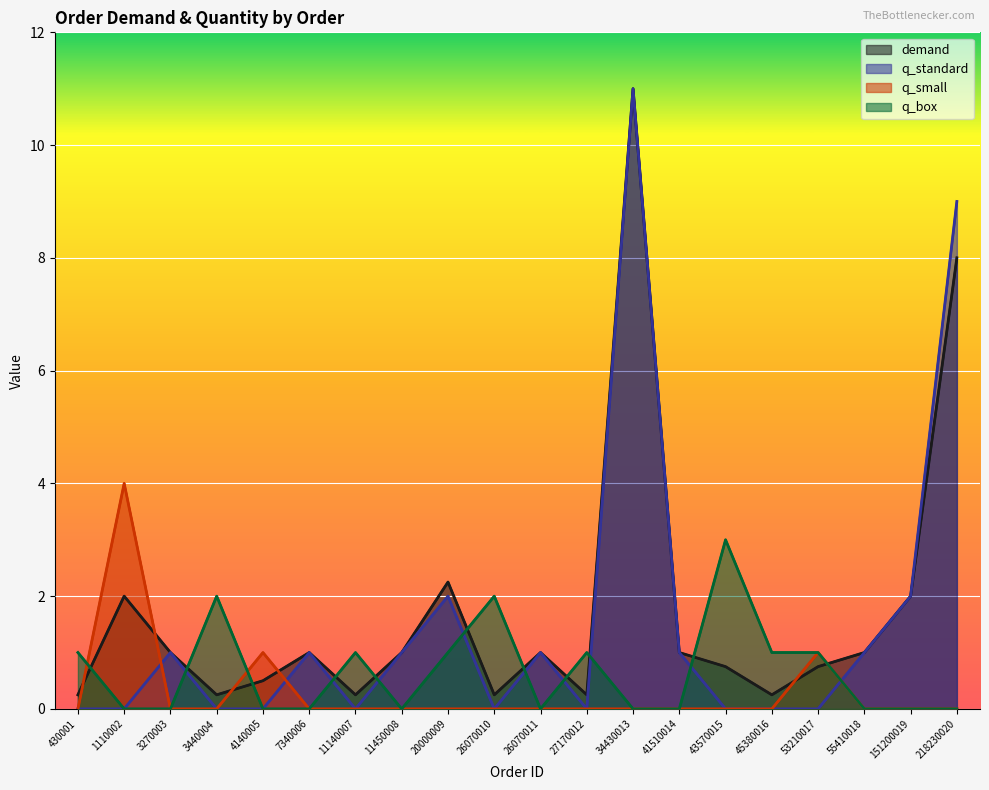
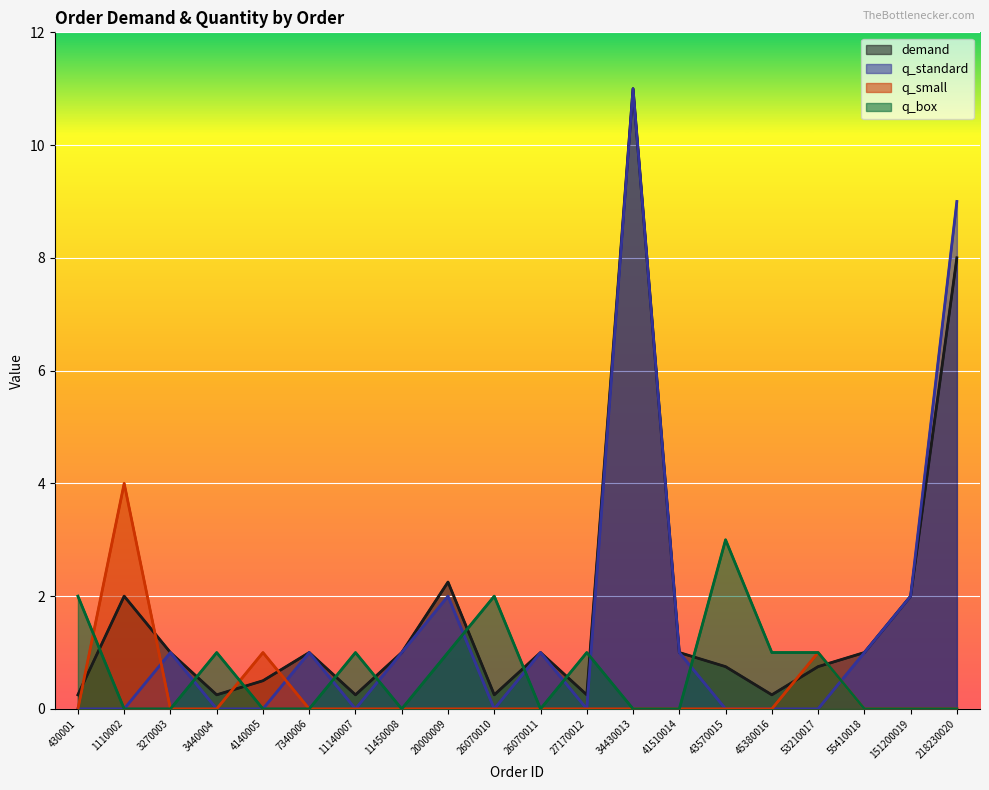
q_box, 430001: 1 -> 2
q_box, 3440004: 2 -> 1
